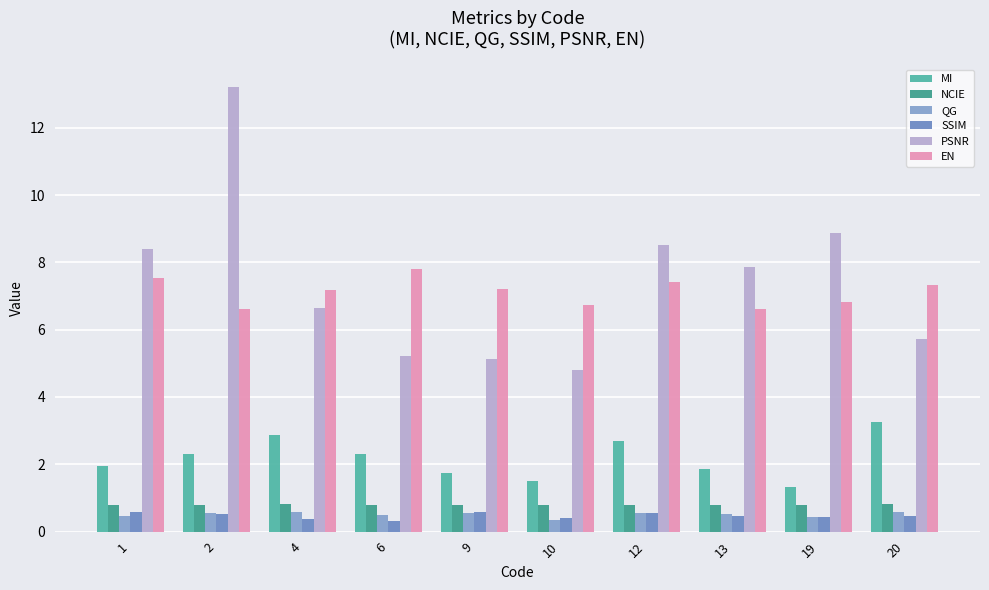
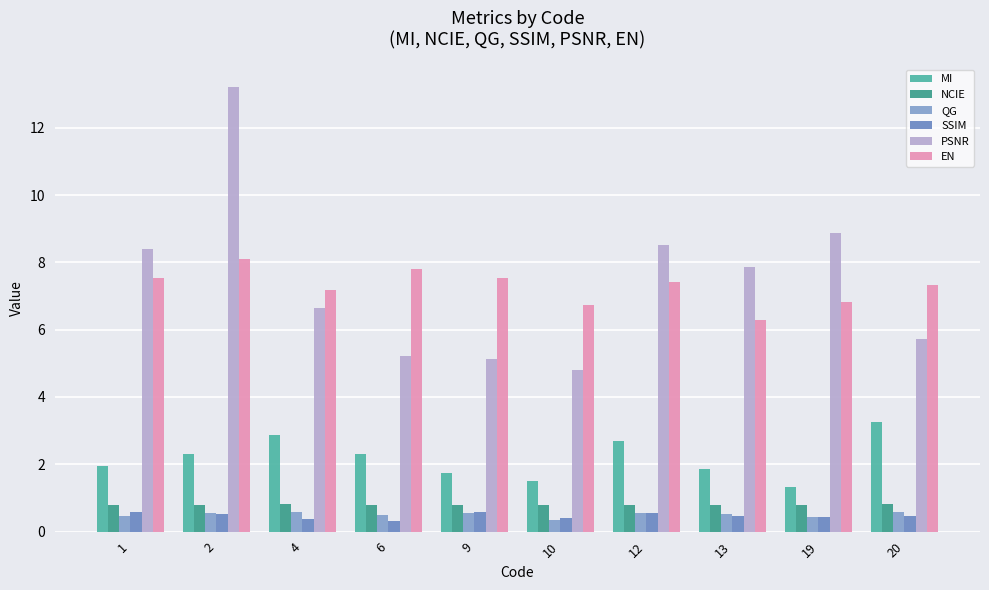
EN, 2: 6.6 -> 8.1
EN, 9: 7.2 -> 7.5
EN, 13: 6.6 -> 6.3
